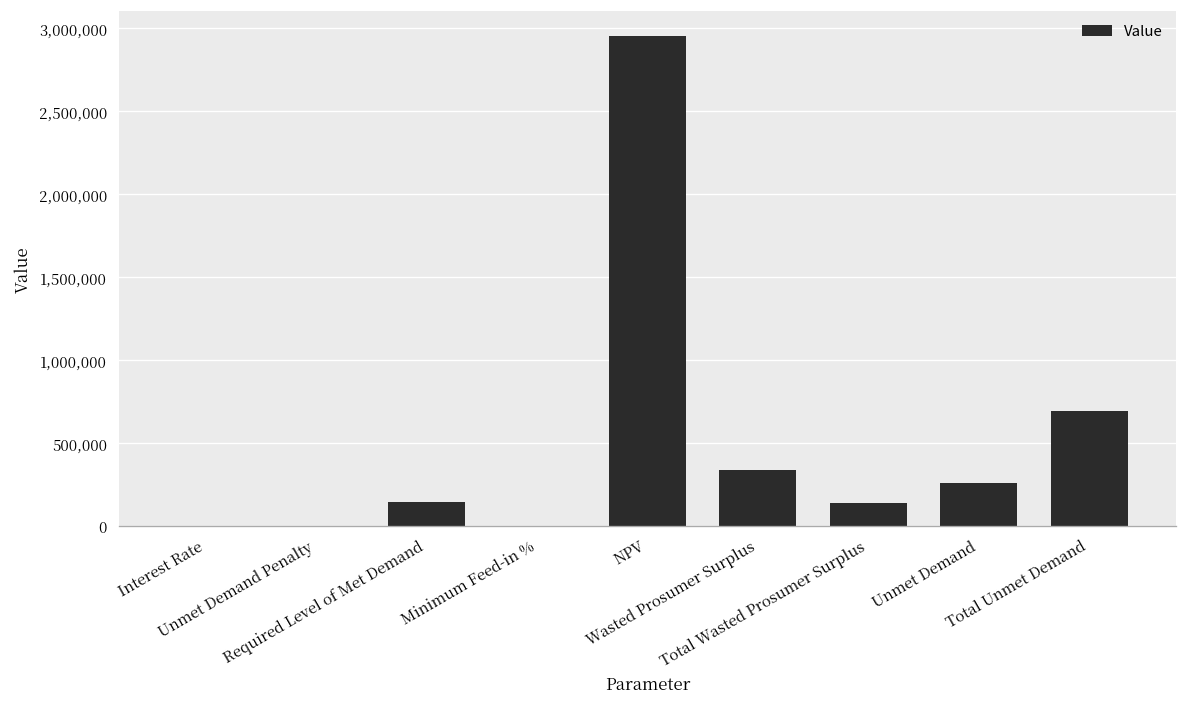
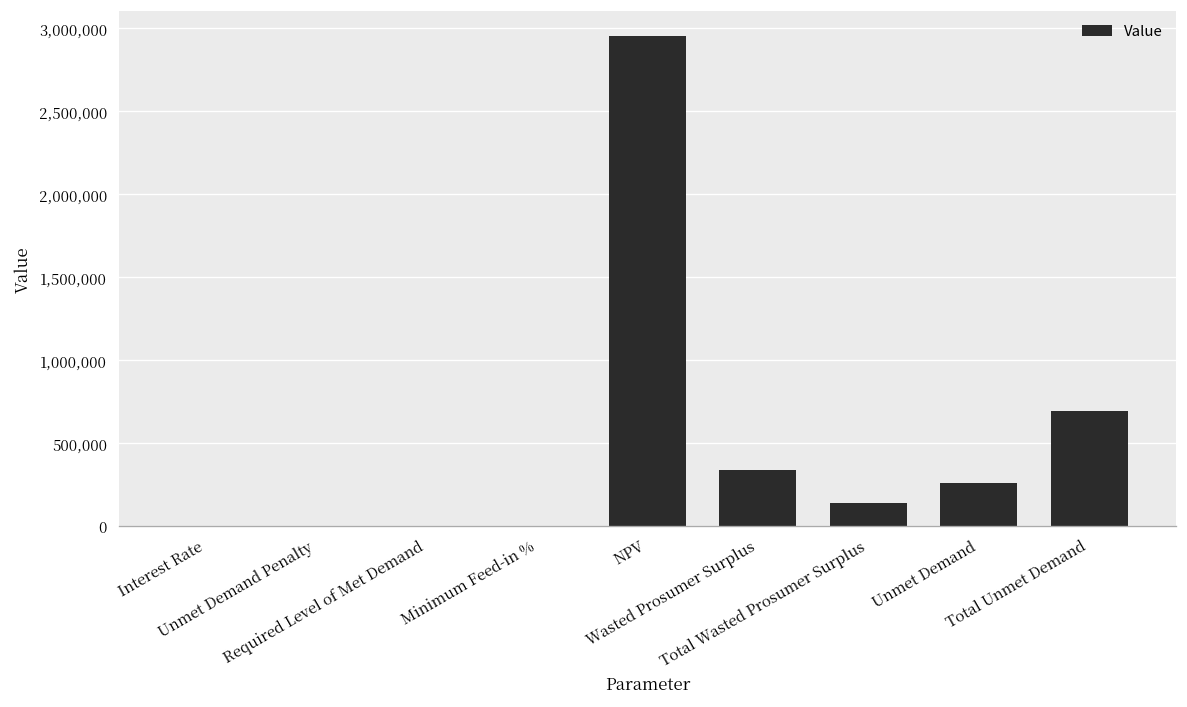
Required Level of Met Demand: 150,000 -> 0
